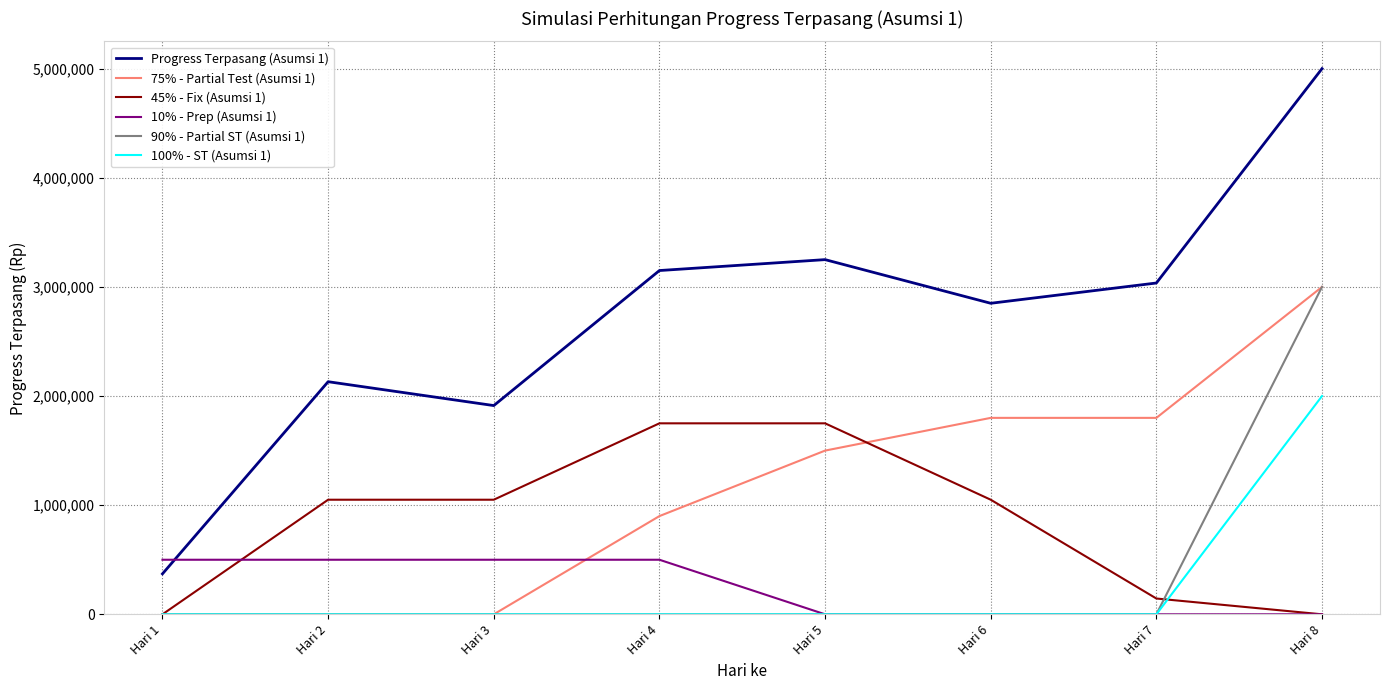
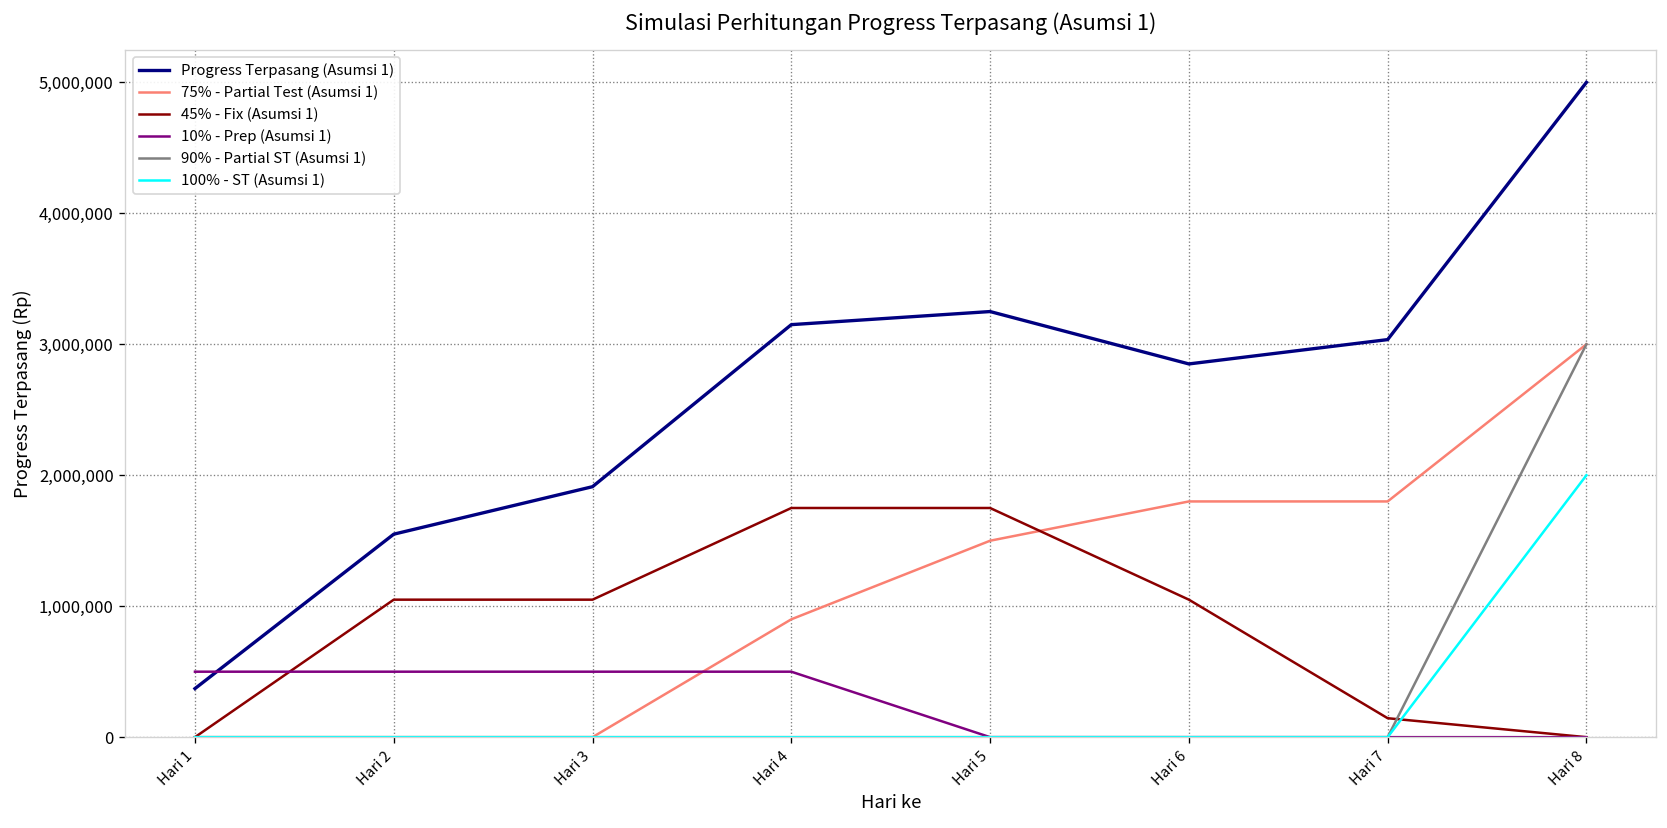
Progress Terpasang (Asumsi 1), Hari 2: 2,130,000 -> 1,550,000
